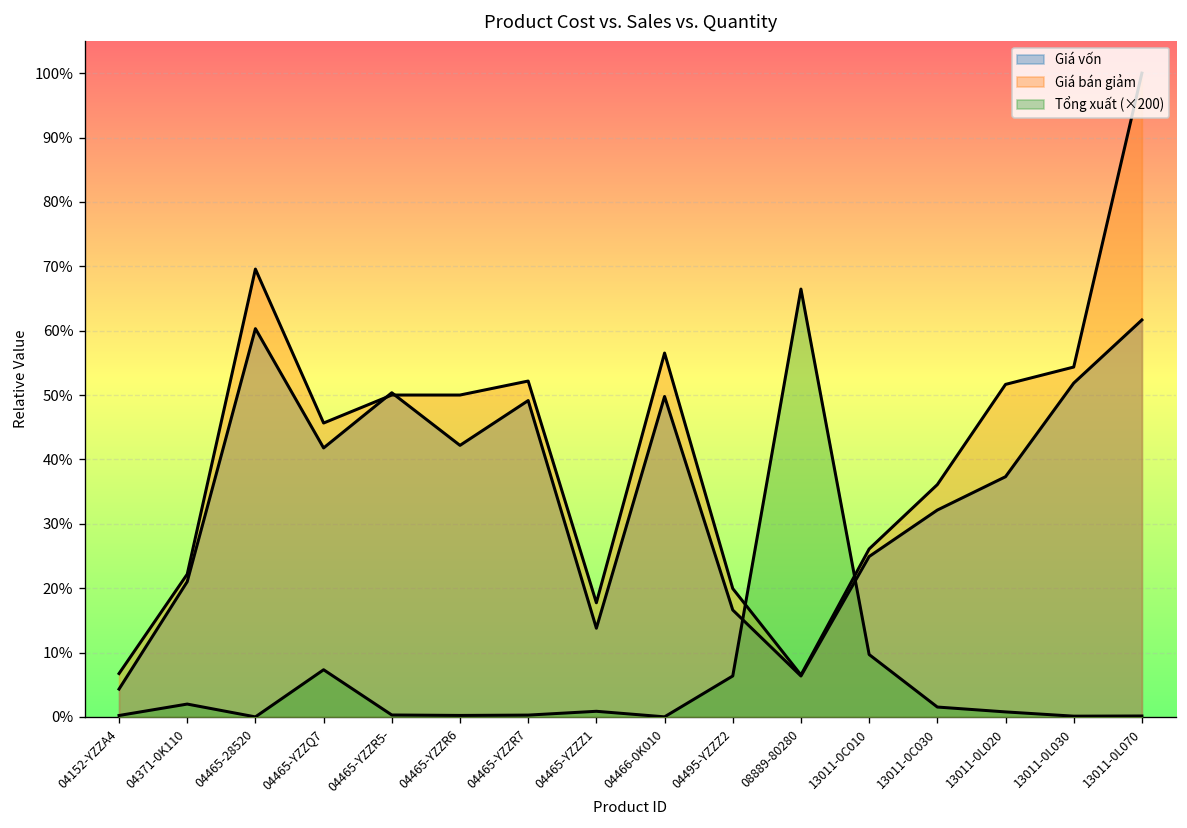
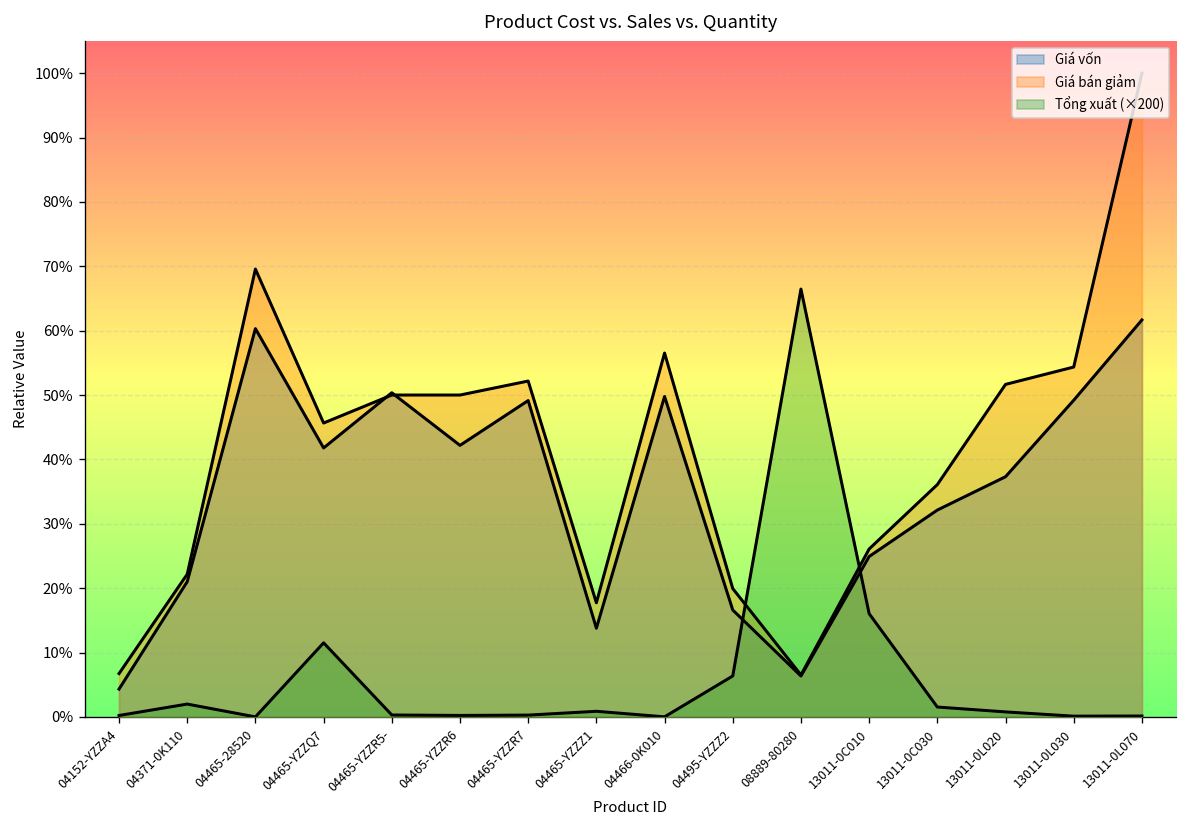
Tổng xuất (×200), 04465-YZZQ7: 7% -> 12%
Tổng xuất (×200), 13011-0C010: 10% -> 16%
Giá vốn, 13011-0L030: 52% -> 49%
